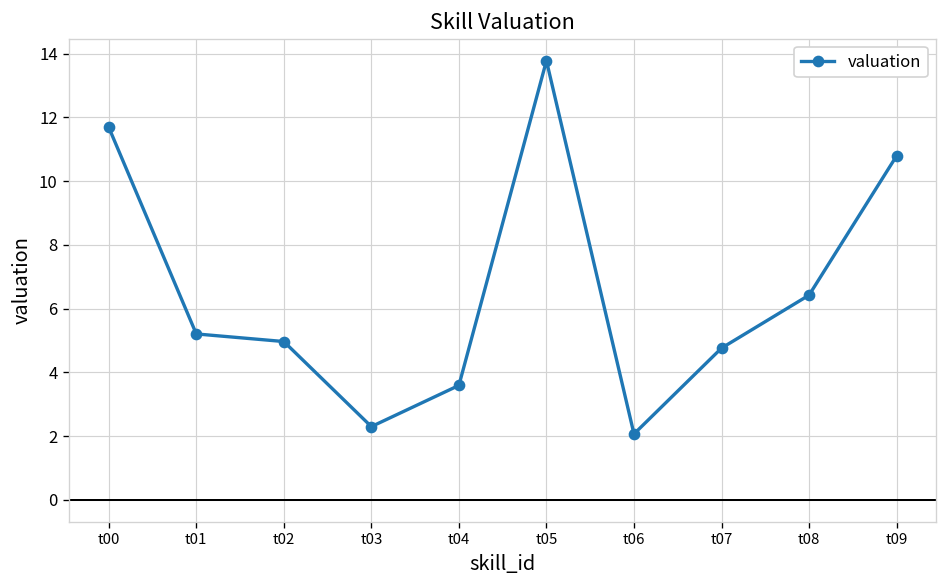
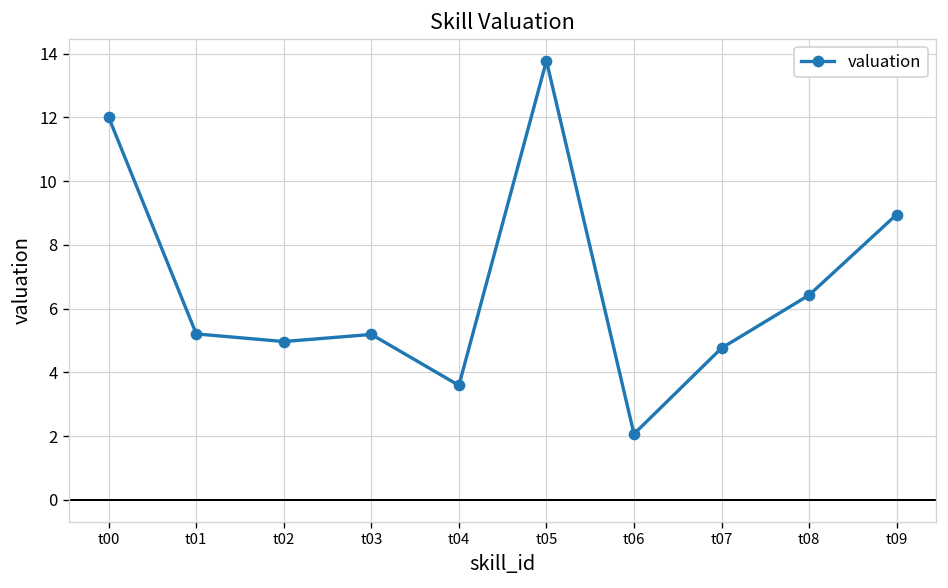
t00: 11.7 -> 12.0
t03: 2.3 -> 5.2
t09: 10.8 -> 9.0
